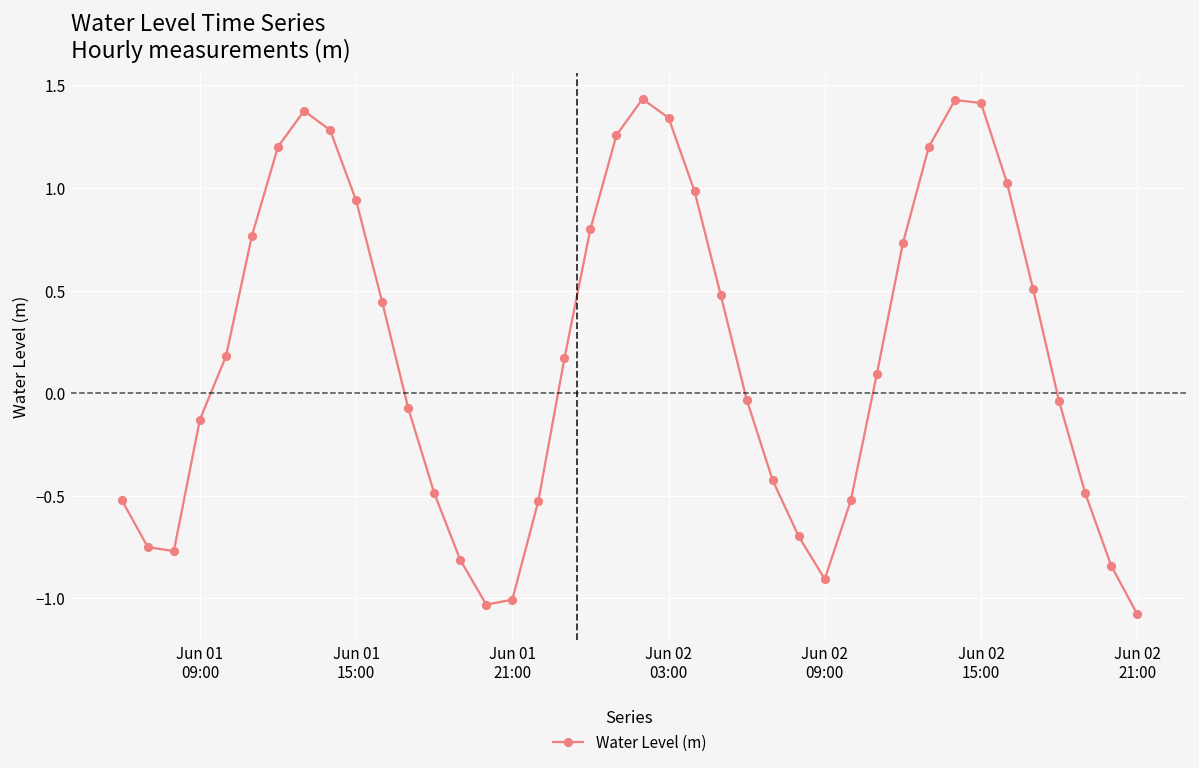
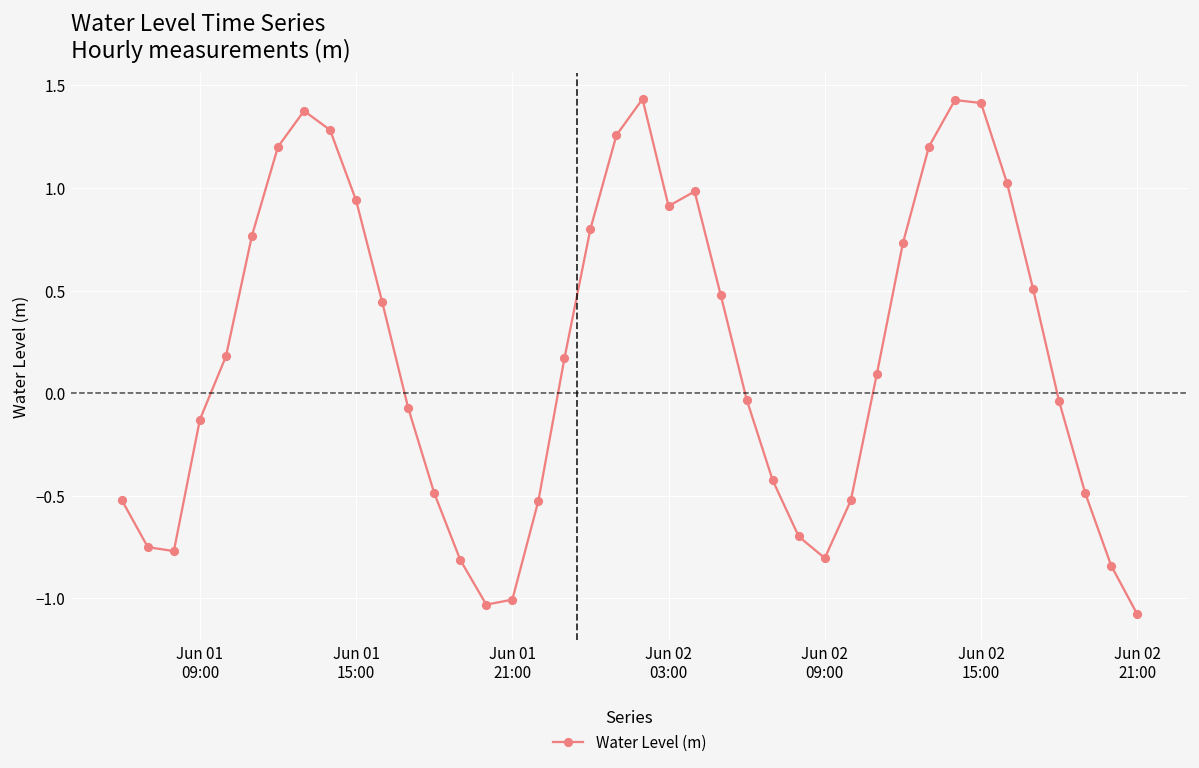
Jun 02 03:00: 1.34 -> 0.91
Jun 02 09:00: -0.91 -> -0.80
